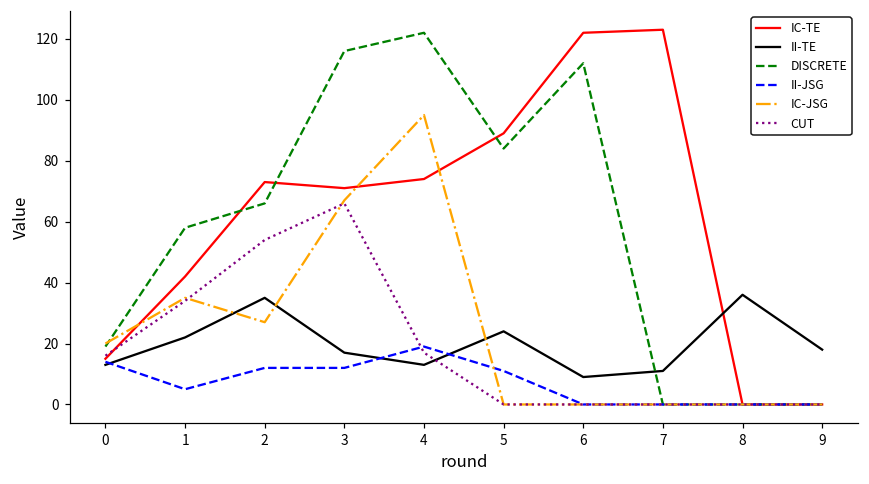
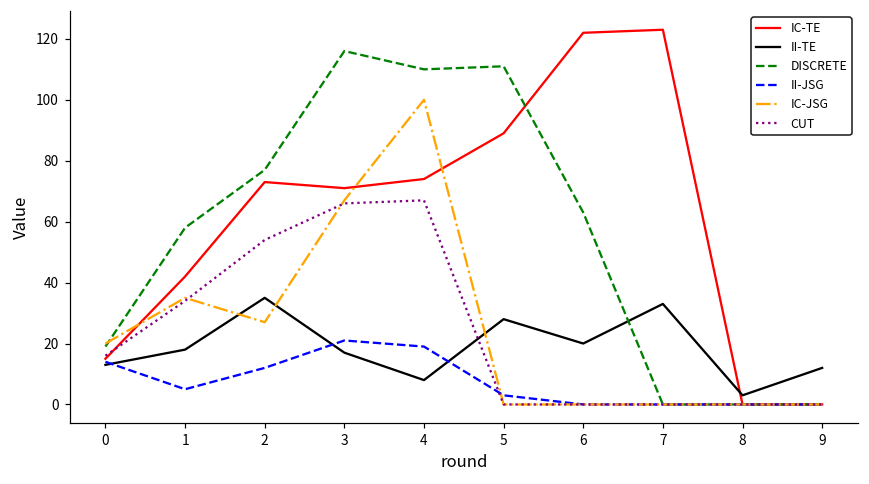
II-TE, 1: 22 -> 18
DISCRETE, 2: 66 -> 77
II-JSG, 3: 12 -> 21
II-TE, 4: 13 -> 8
DISCRETE, 4: 122 -> 110
IC-JSG, 4: 95 -> 100
CUT, 4: 17 -> 67
II-TE, 5: 24 -> 28
DISCRETE, 5: 84 -> 111
II-JSG, 5: 11 -> 3
II-TE, 6: 9 -> 20
DISCRETE, 6: 112 -> 63
II-TE, 7: 11 -> 33
II-TE, 8: 36 -> 3
II-TE, 9: 18 -> 12
